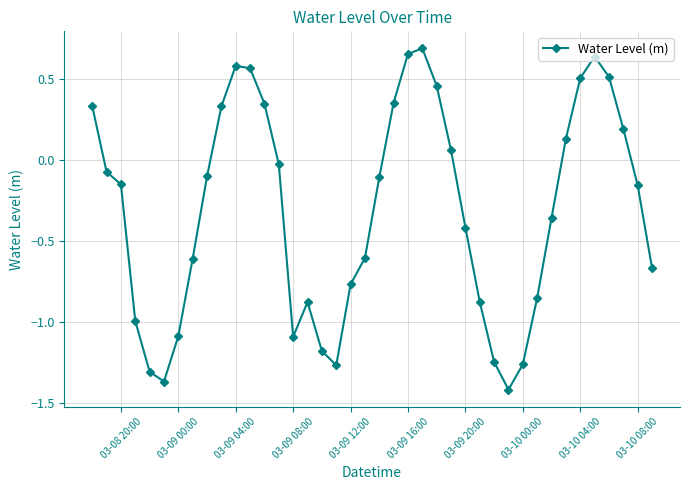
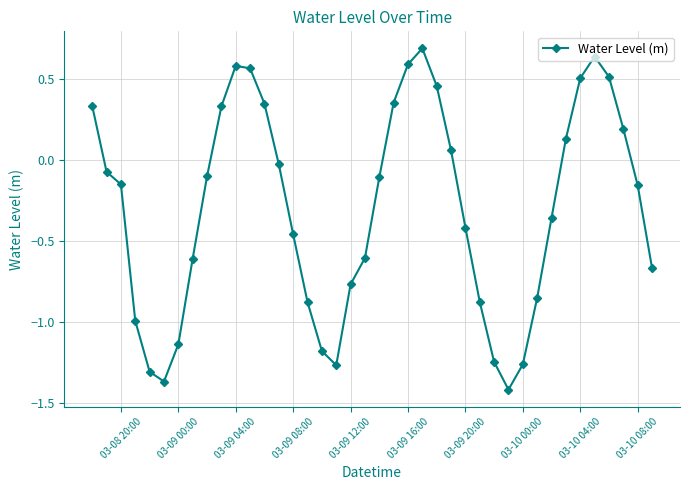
03-09 00:00: -1.09 -> -1.14
03-09 08:00: -1.09 -> -0.46
03-09 16:00: 0.66 -> 0.59
